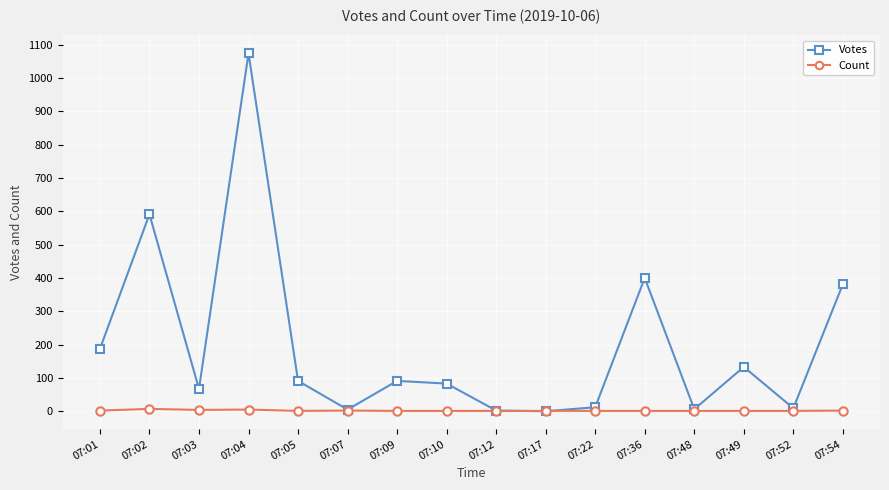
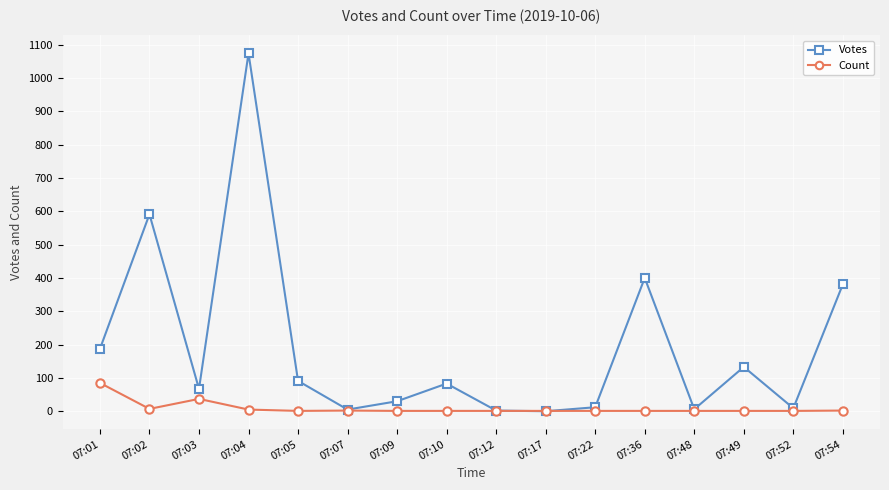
Count, 07:01: 0 -> 90
Count, 07:03: 0 -> 40
Votes, 07:09: 90 -> 30
